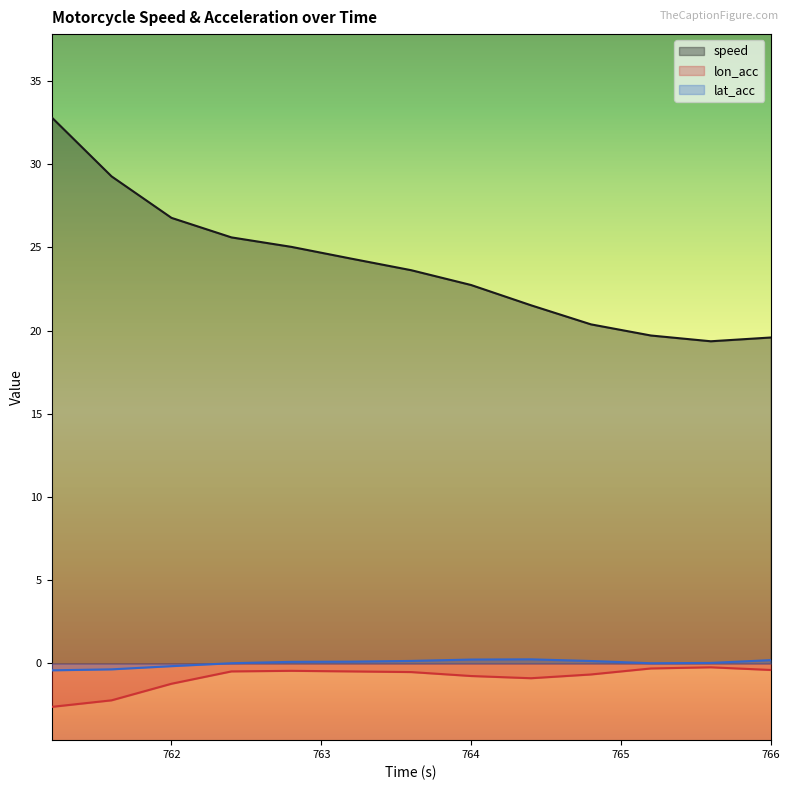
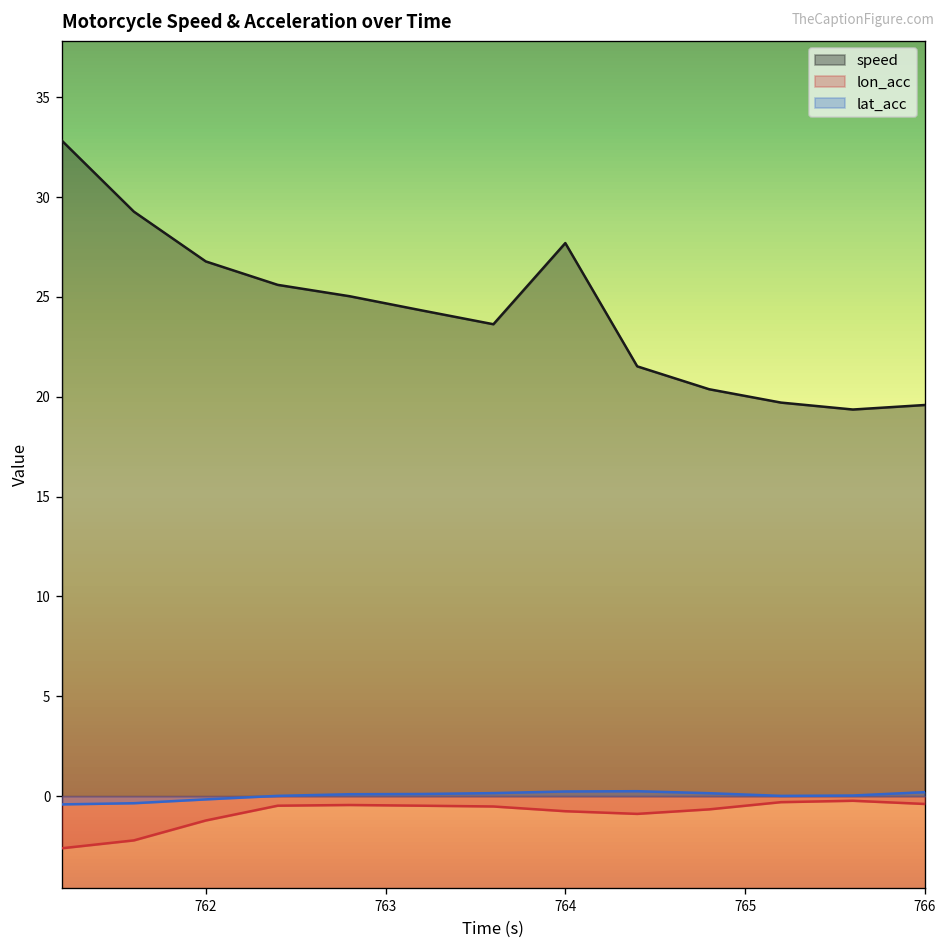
speed, 764: 22.7 -> 27.7
